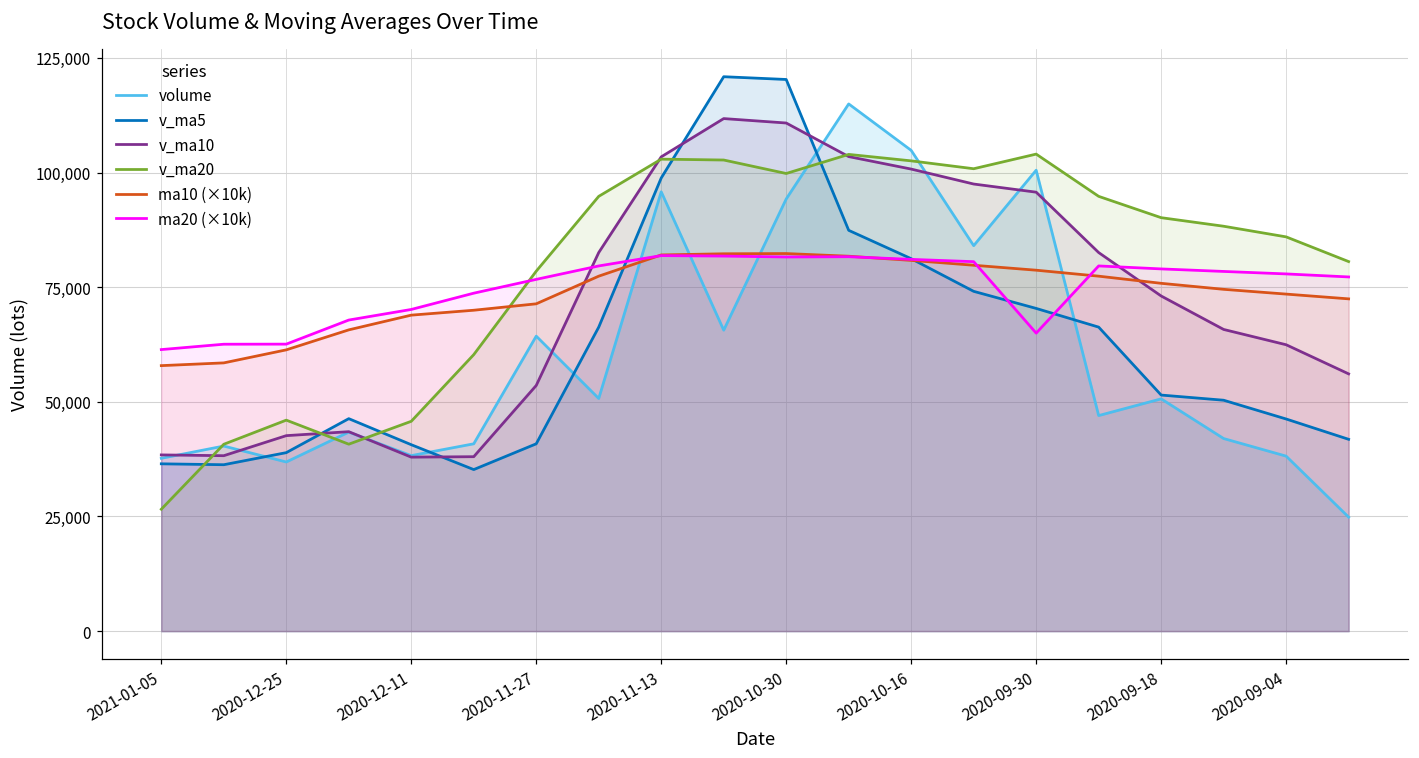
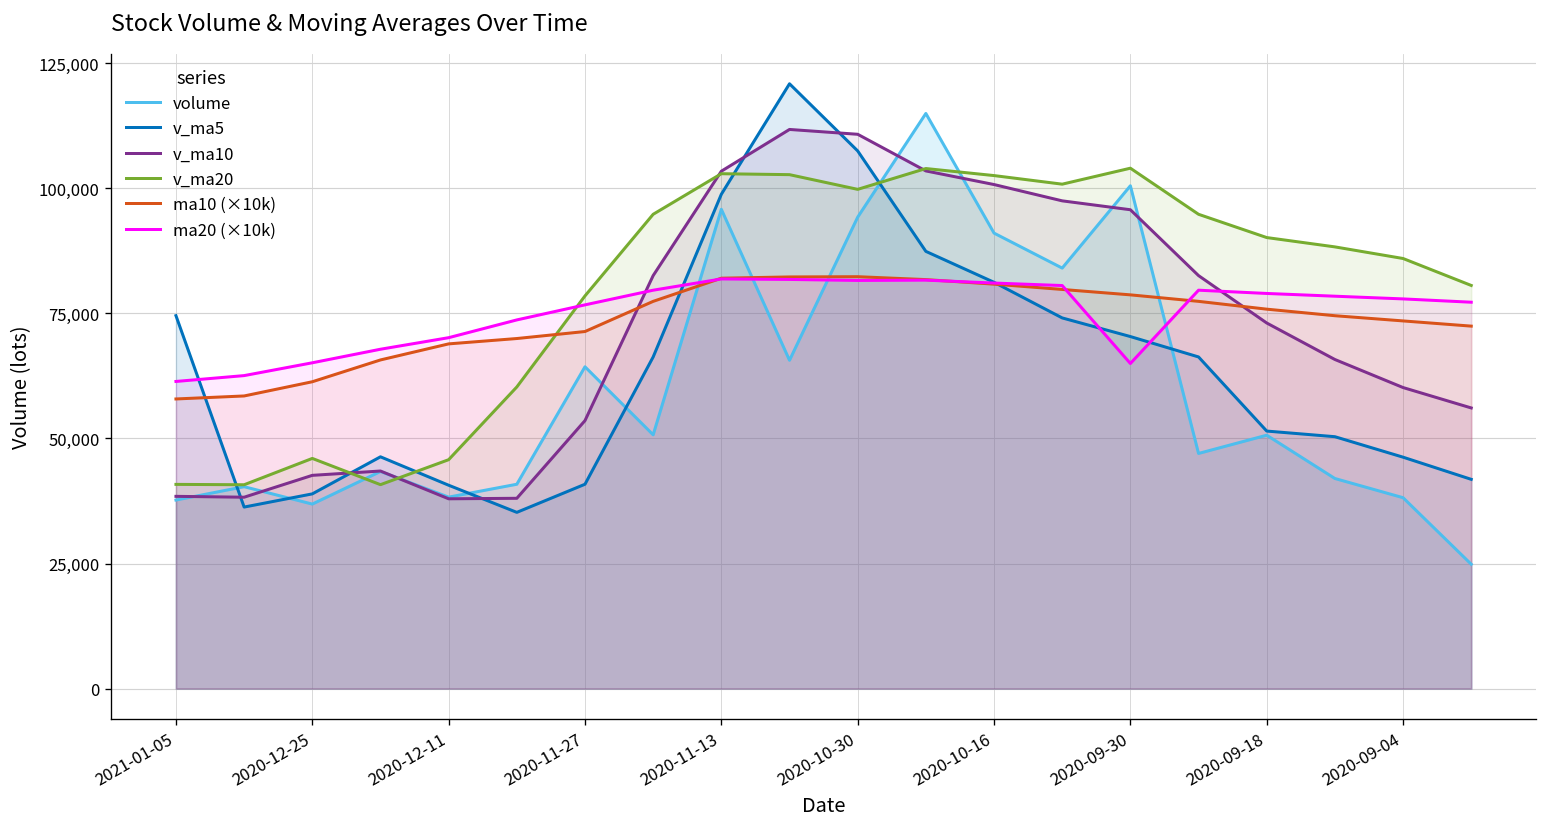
v_ma5, 2021-01-05: 36,000 -> 75,000
v_ma20, 2021-01-05: 27,000 -> 41,000
ma20 (×10k), 2020-12-25: 63,000 -> 65,000
v_ma5, 2020-10-30: 120,000 -> 107,000
volume, 2020-10-16: 105,000 -> 91,000
v_ma10, 2020-09-04: 62,000 -> 60,000
